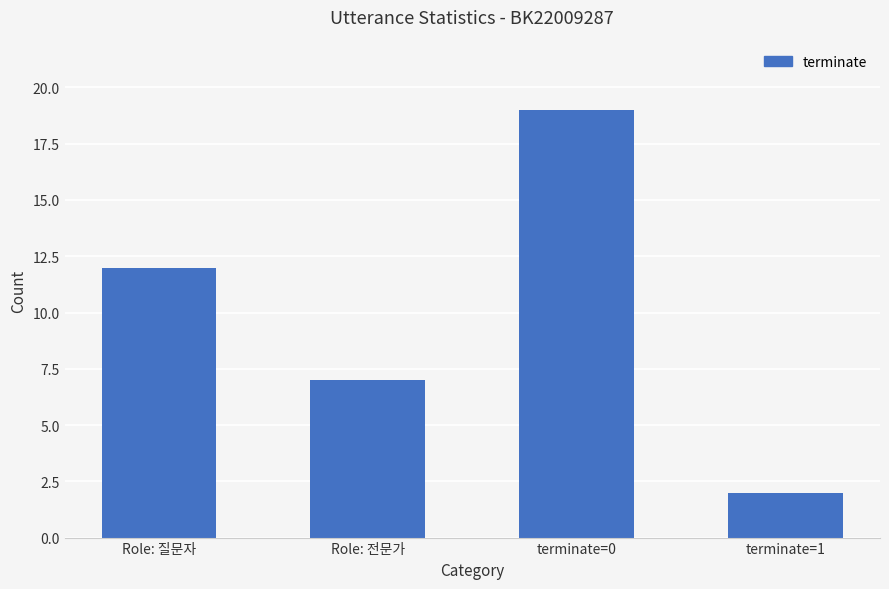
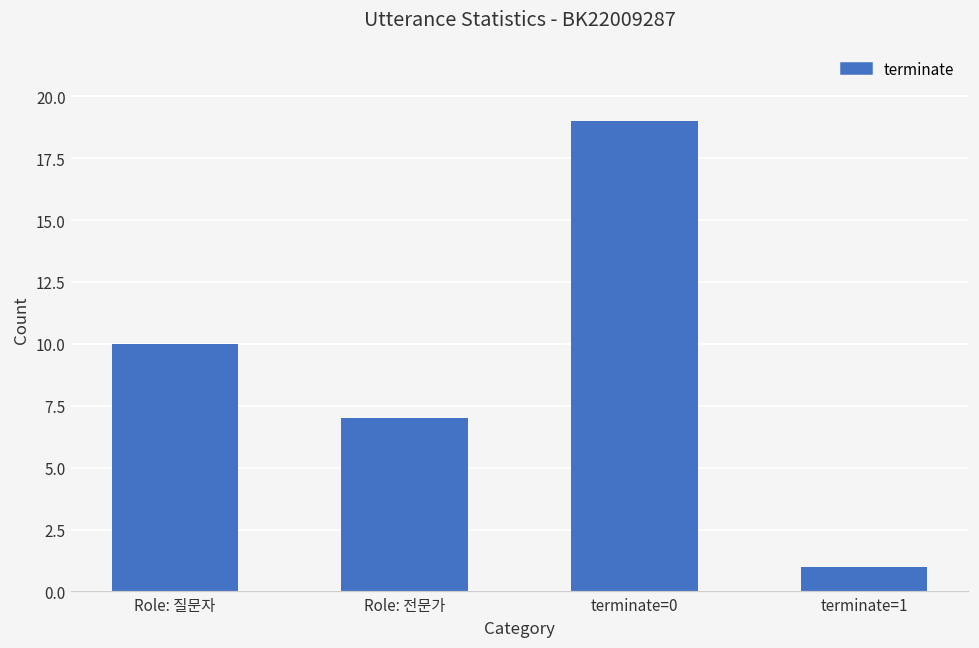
Role: 질문자: 12 -> 10
terminate=1: 2 -> 1
